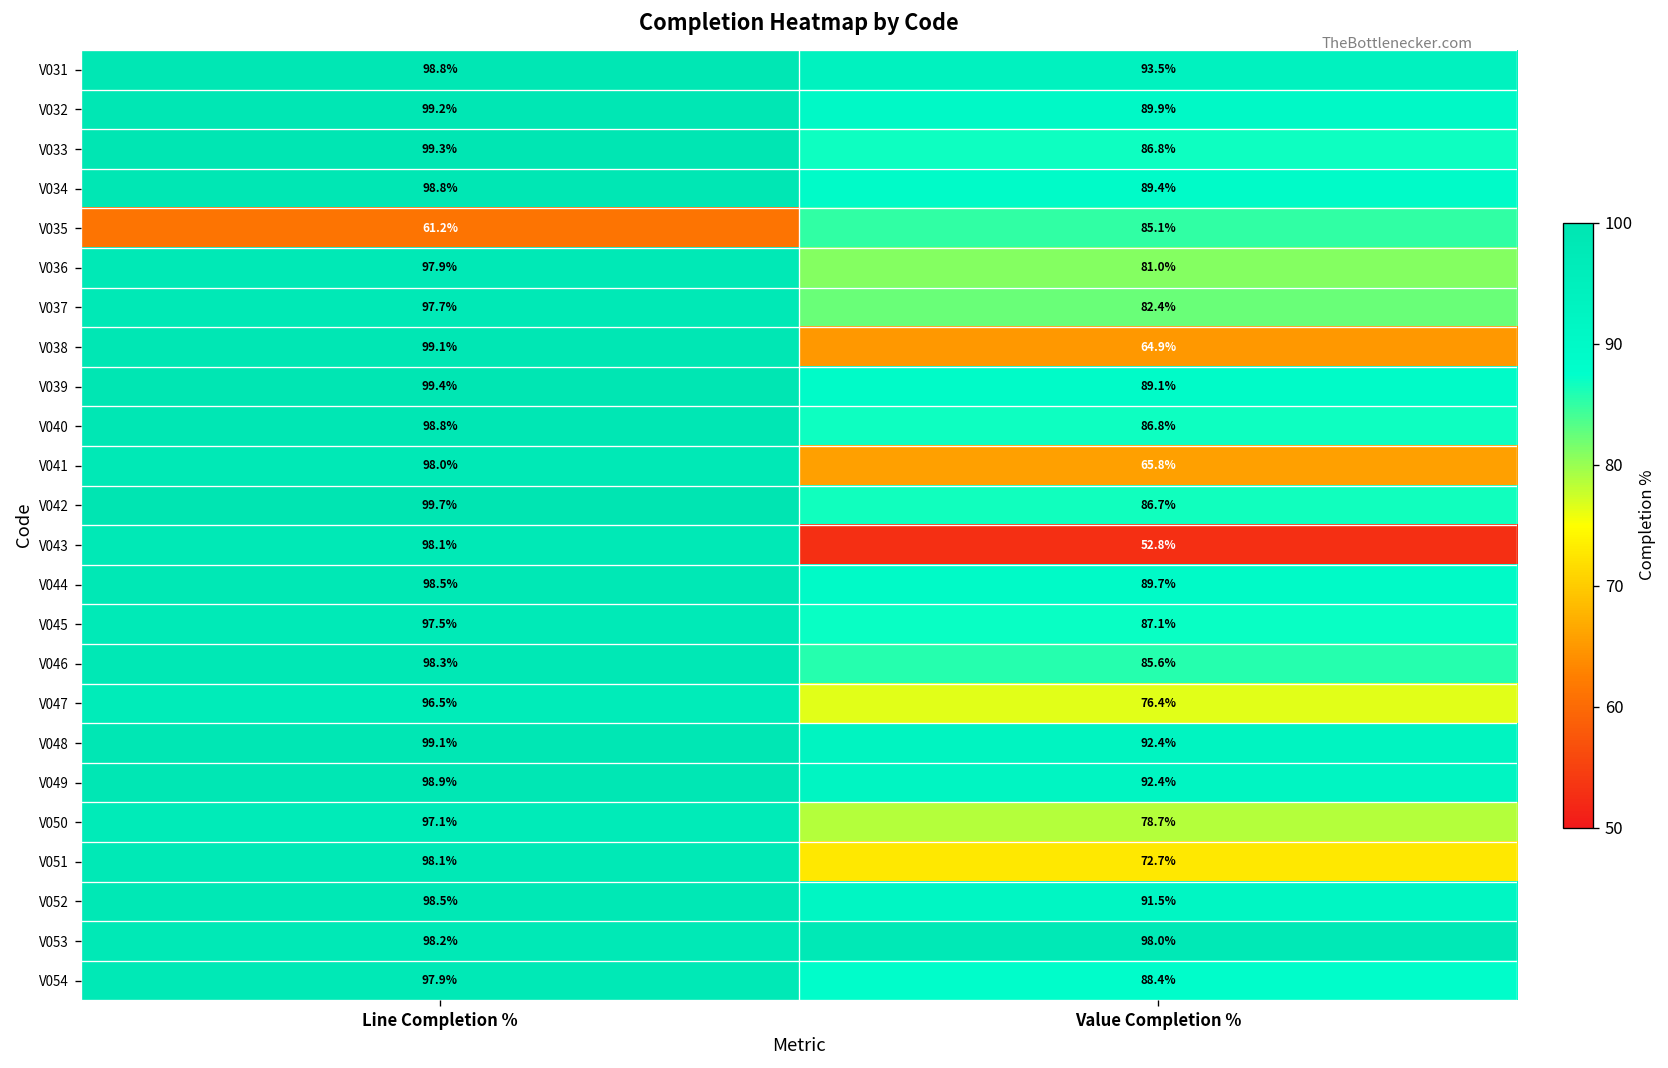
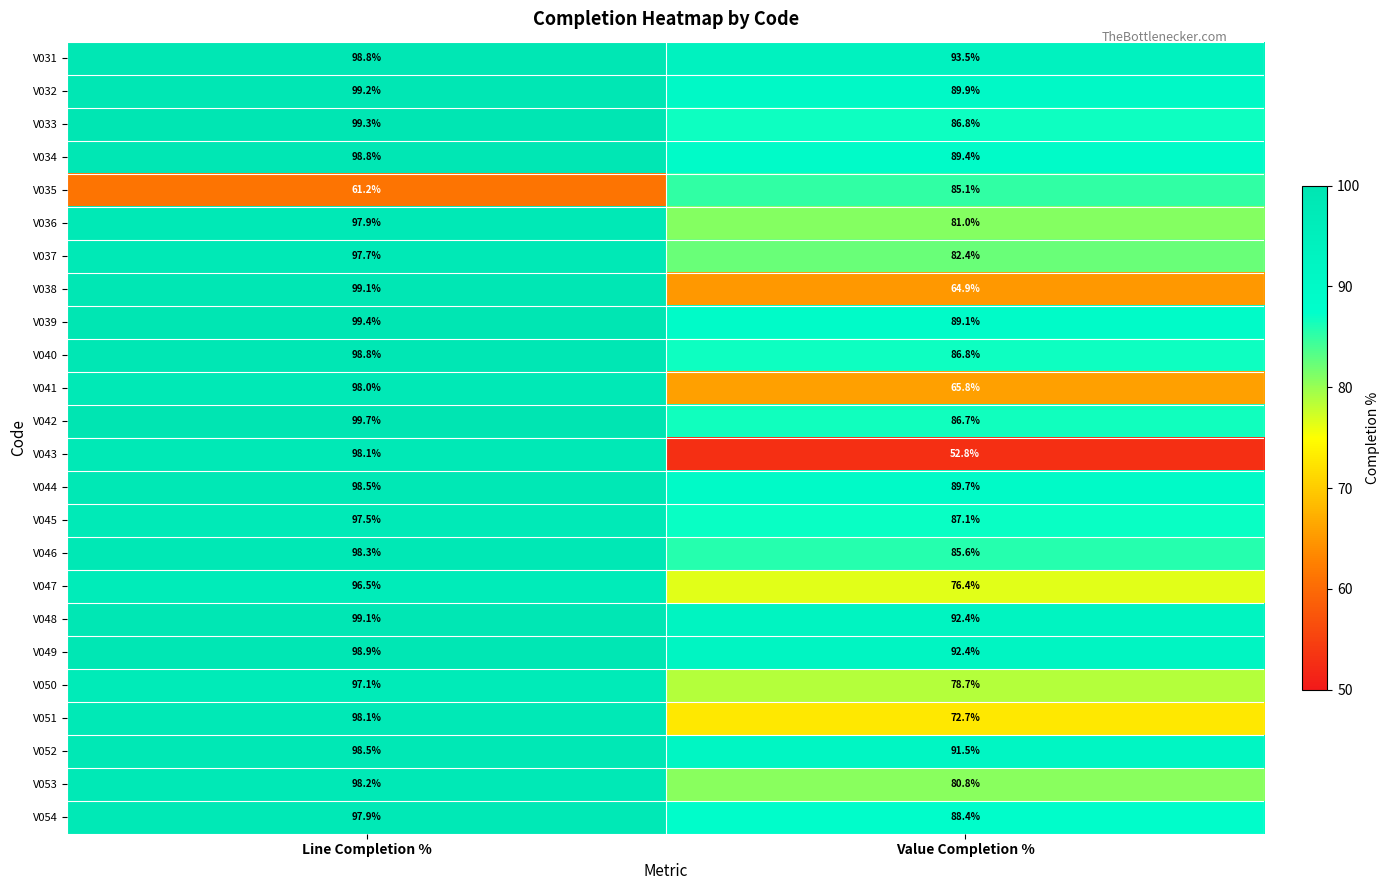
V053, Value Completion %: 98.0% -> 80.8%
